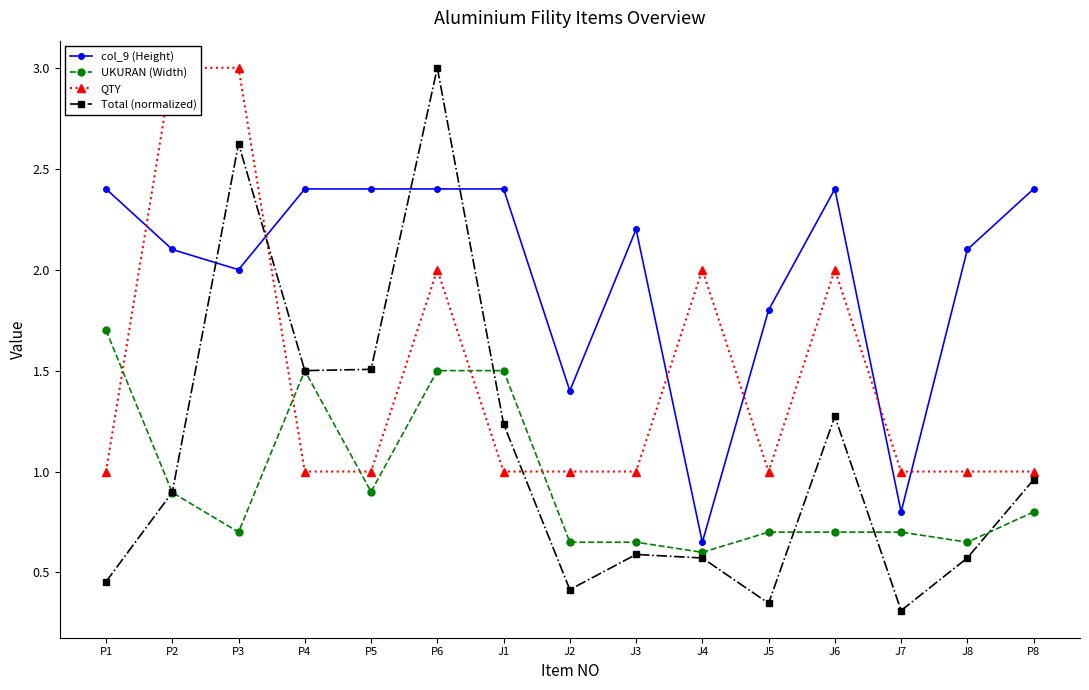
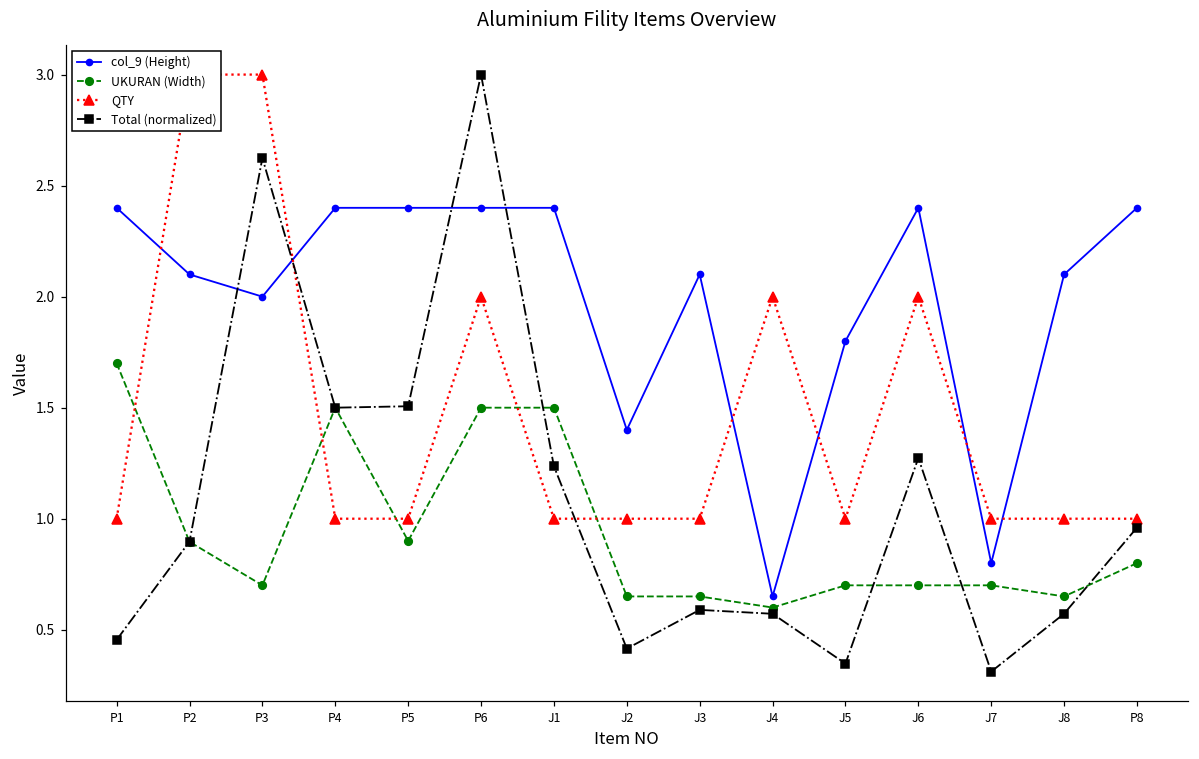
col_9 (Height), J3: 2.2 -> 2.1
